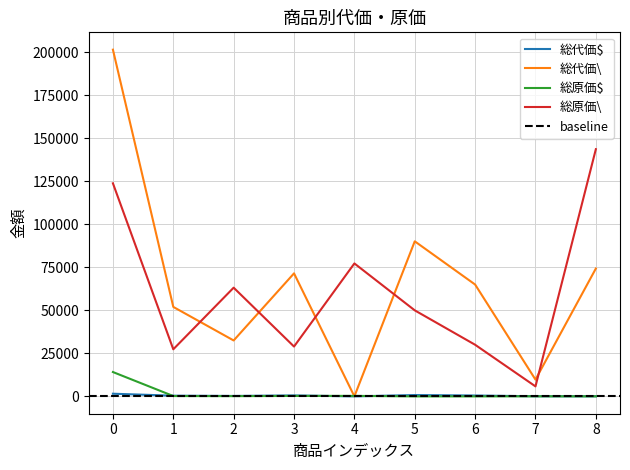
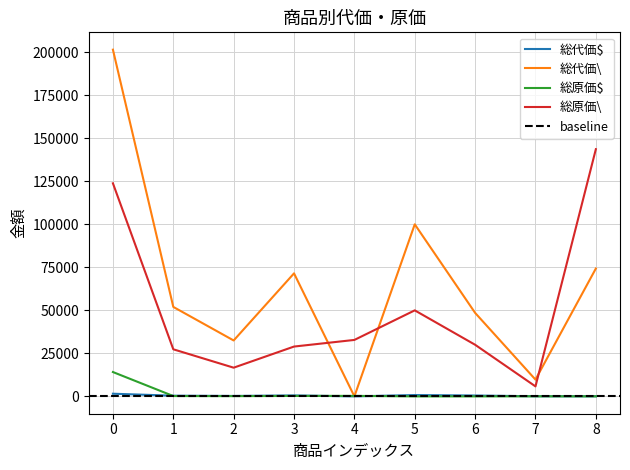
総原価\, 2: 63000 -> 17000
総原価\, 4: 77000 -> 33000
総代価\, 5: 90000 -> 100000
総代価\, 6: 65000 -> 49000
